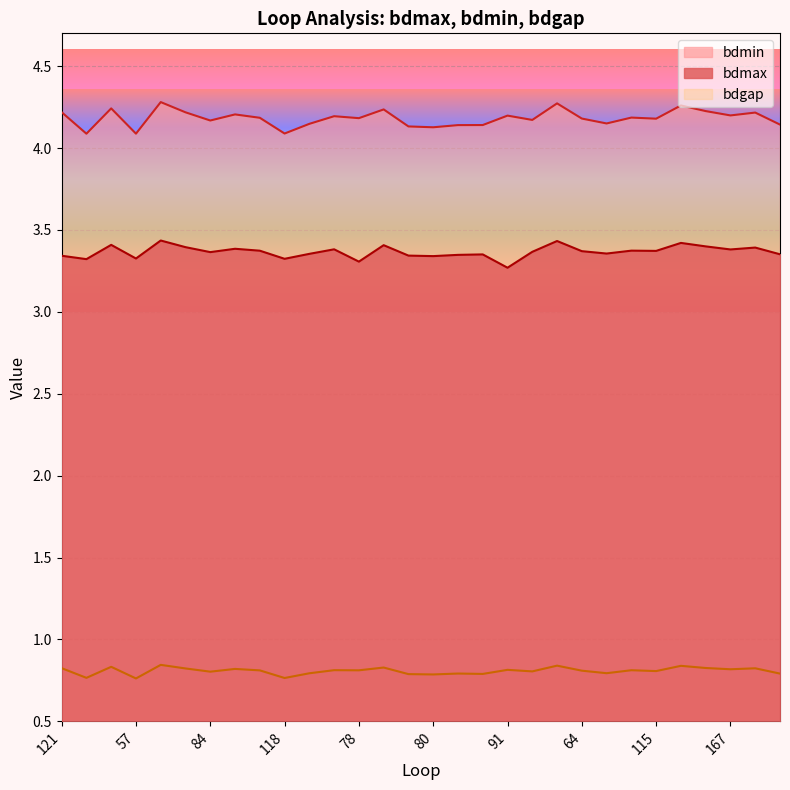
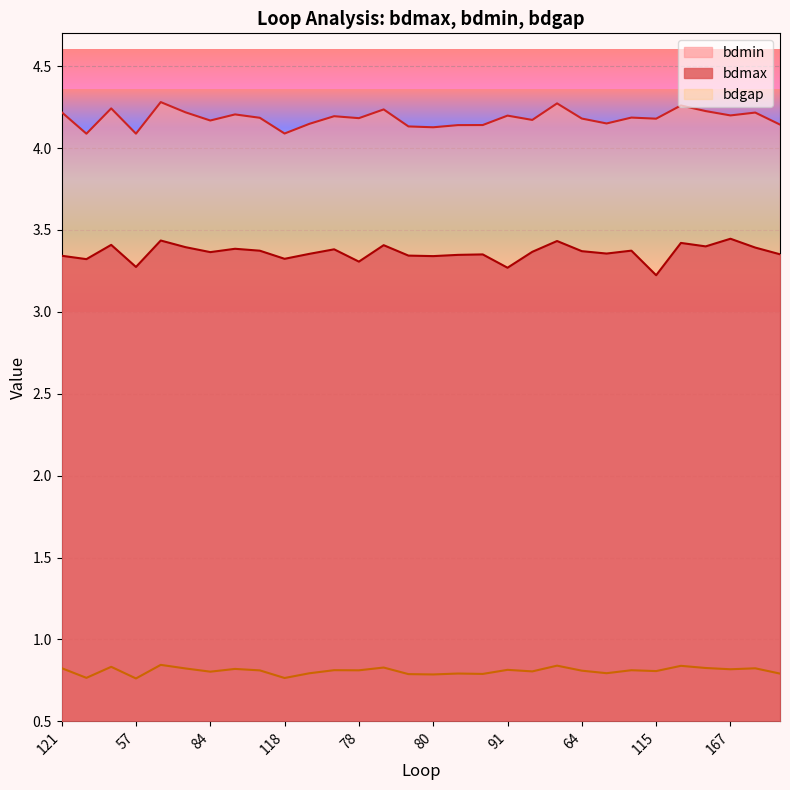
bdmax, 57: 3.33 -> 3.27
bdmax, 115: 3.37 -> 3.22
bdmax, 167: 3.38 -> 3.45
